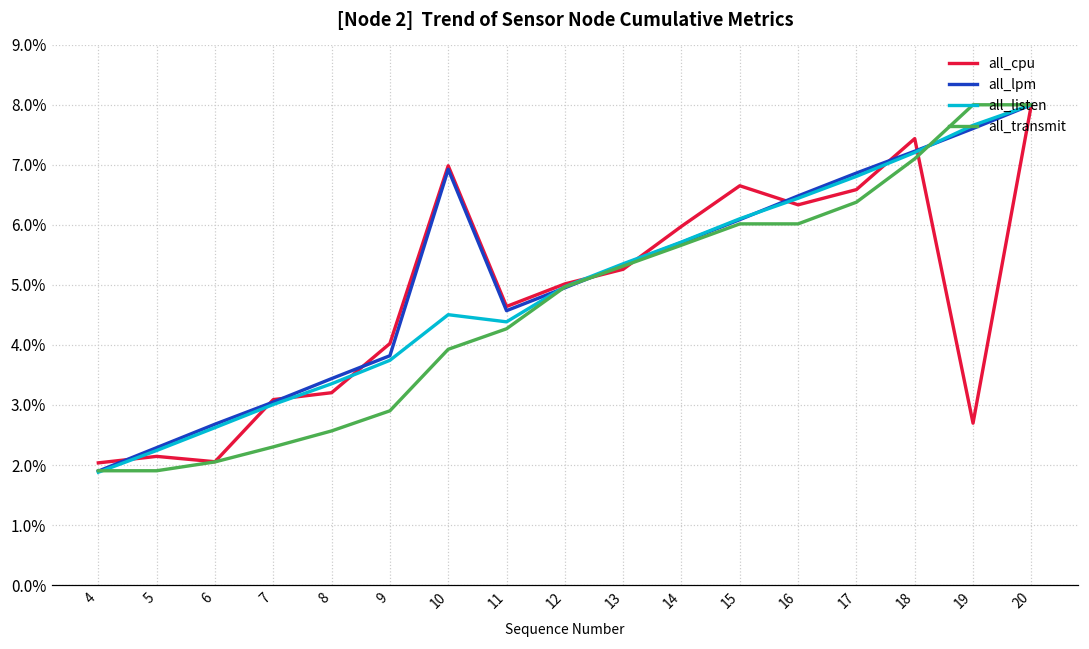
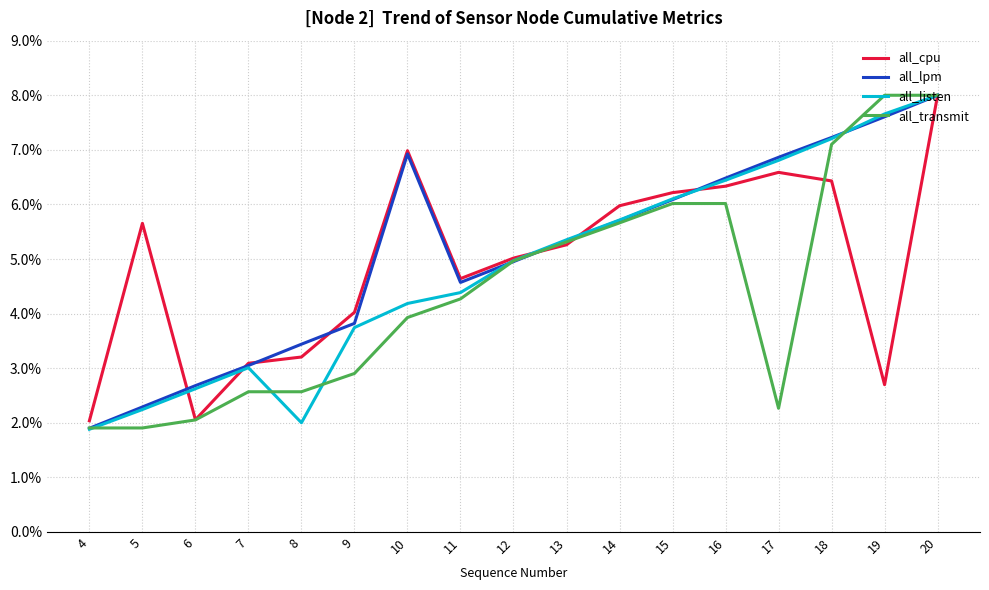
all_cpu, 5: 2.1% -> 5.7%
all_transmit, 7: 2.3% -> 2.6%
all_listen, 8: 3.4% -> 2.0%
all_listen, 10: 4.5% -> 4.2%
all_cpu, 15: 6.7% -> 6.2%
all_transmit, 17: 6.4% -> 2.3%
all_cpu, 18: 7.4% -> 6.4%
